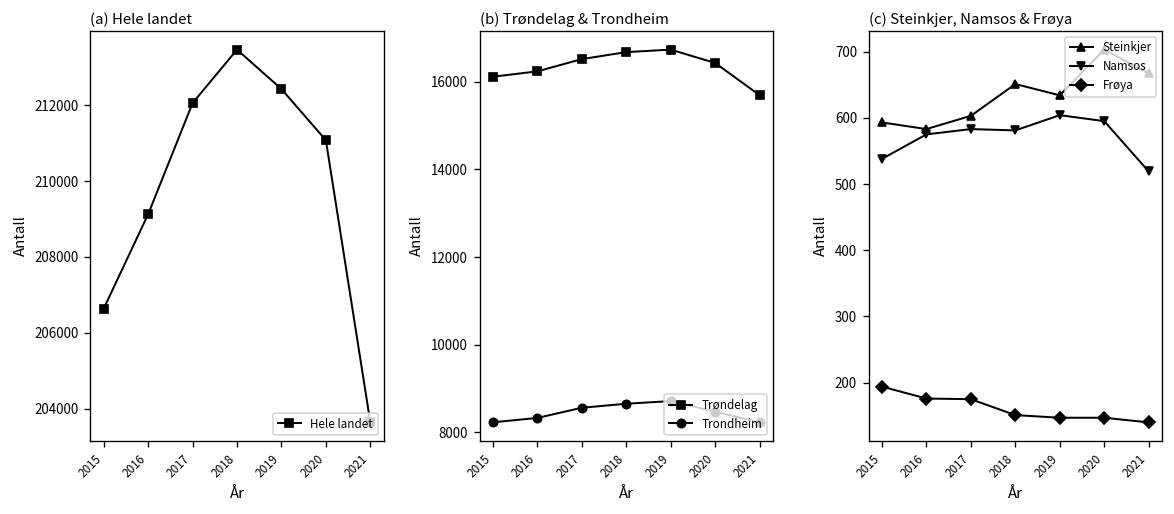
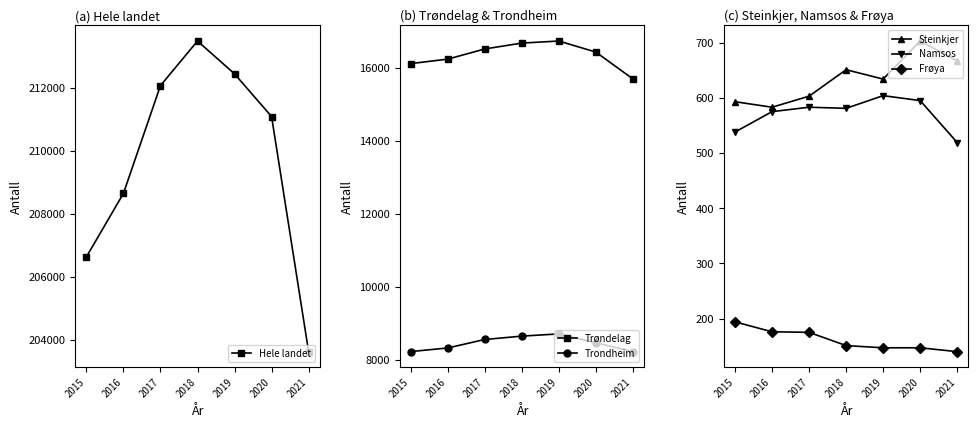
(a) Hele landet, 2016: 209100 -> 208600
